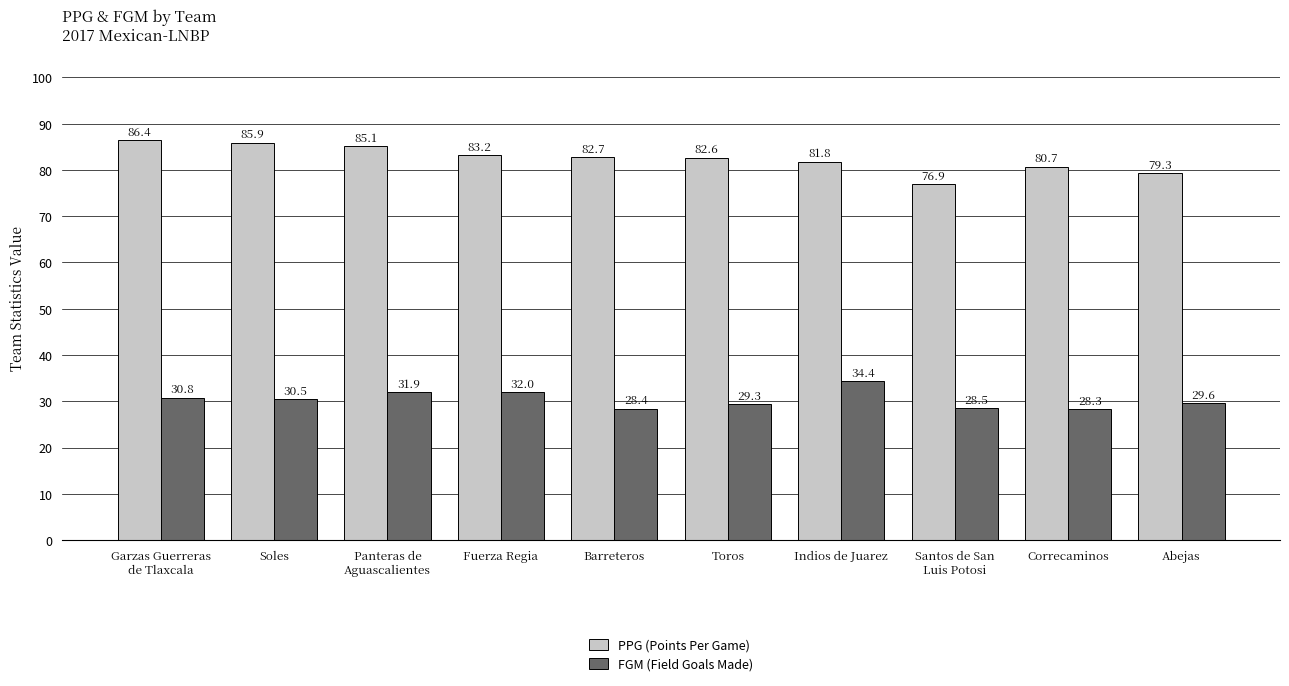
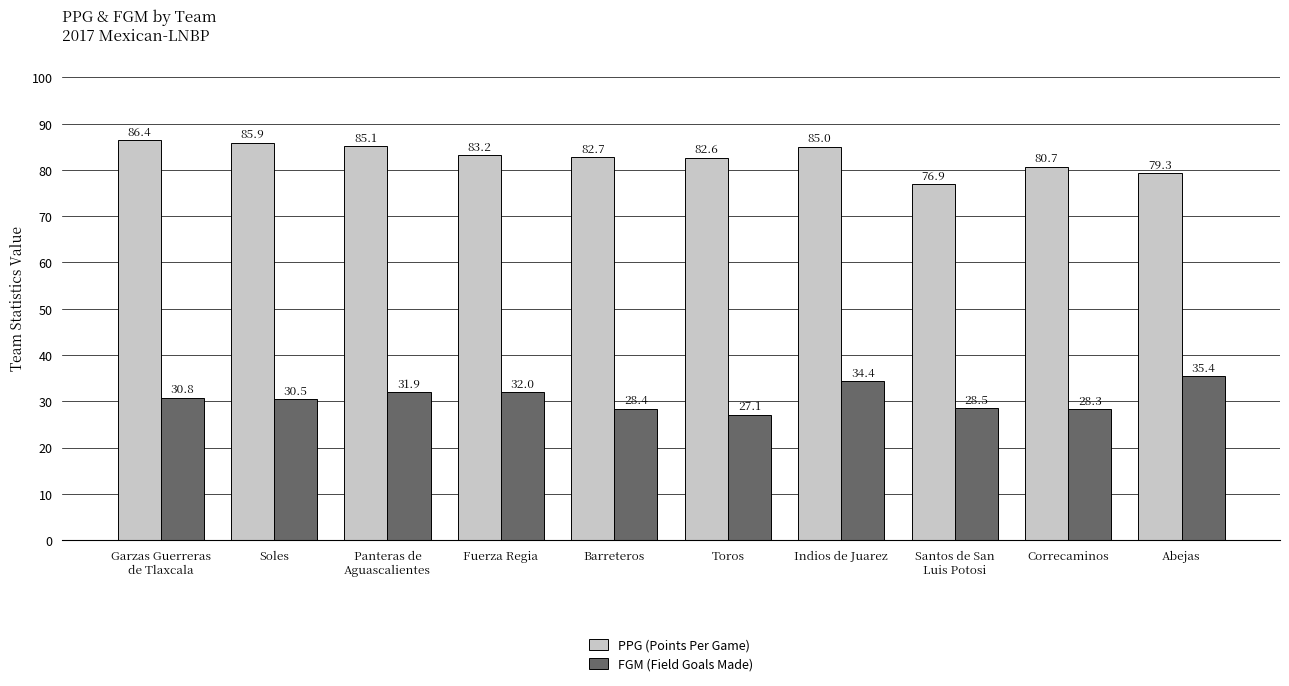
FGM (Field Goals Made), Toros: 29.3 -> 27.1
PPG (Points Per Game), Indios de Juarez: 81.8 -> 85.0
FGM (Field Goals Made), Abejas: 29.6 -> 35.4
